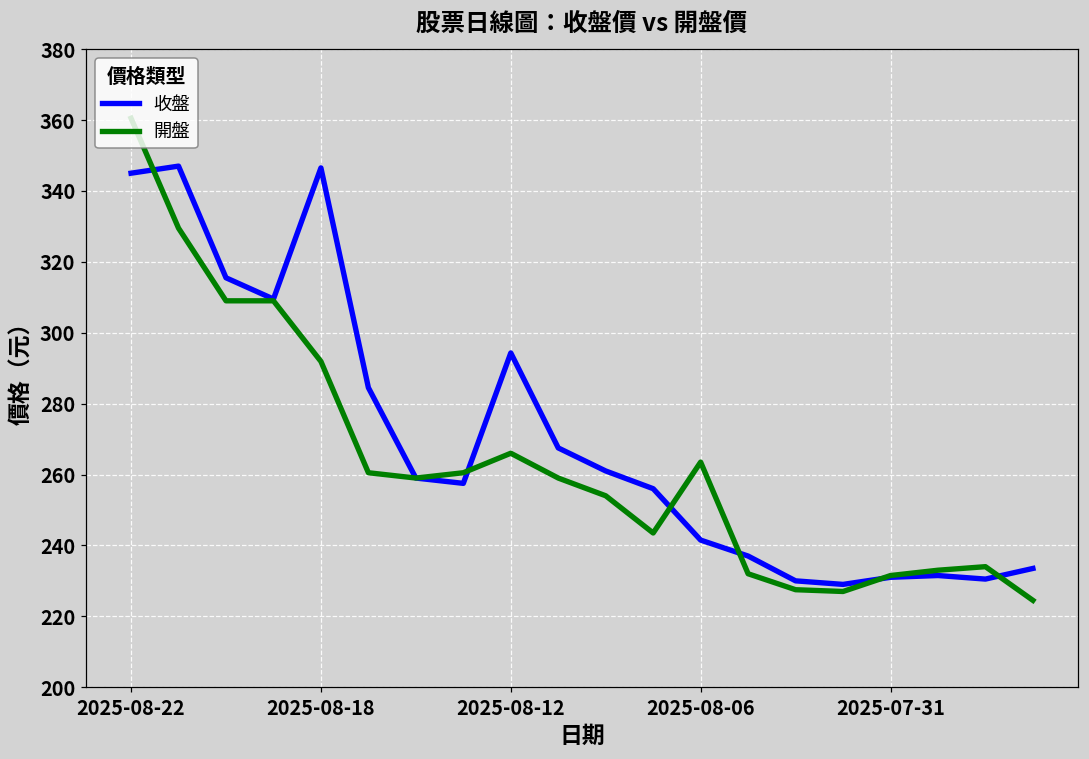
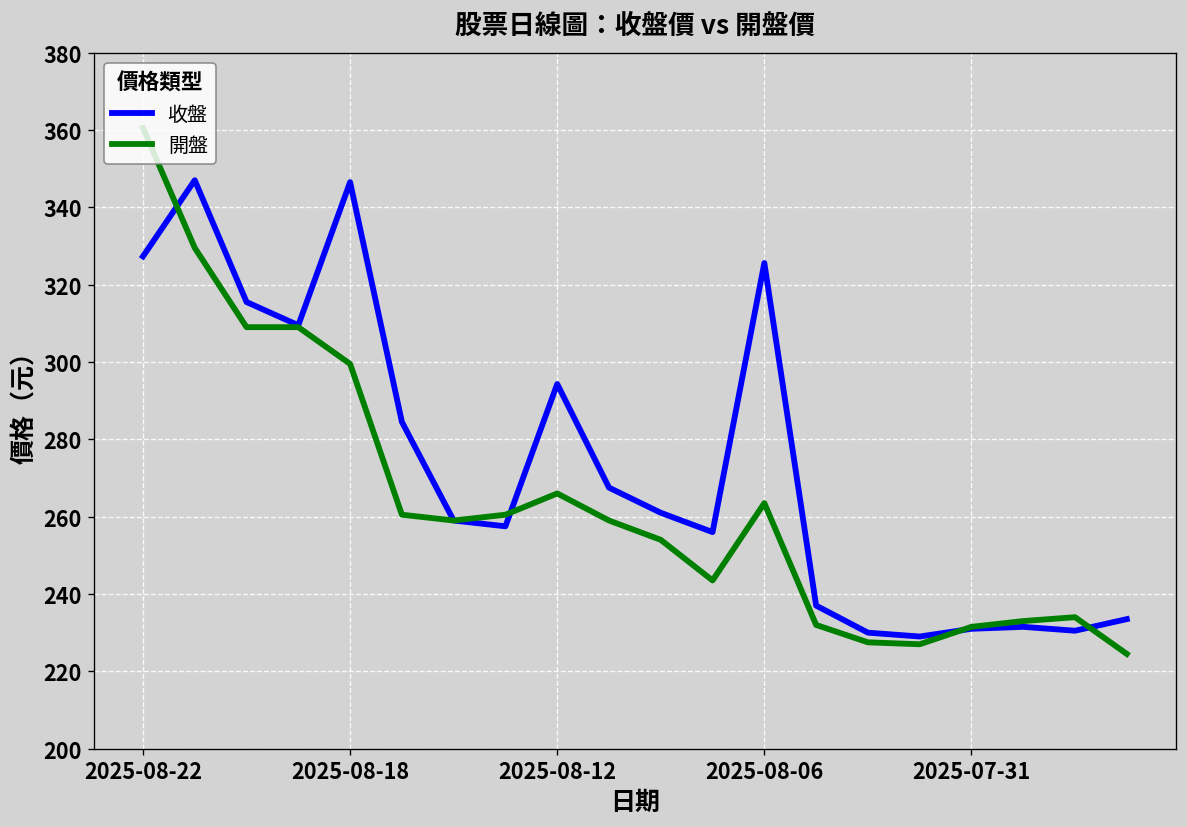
收盤, 2025-08-22: 345 -> 327
開盤, 2025-08-18: 292 -> 300
收盤, 2025-08-06: 242 -> 326
